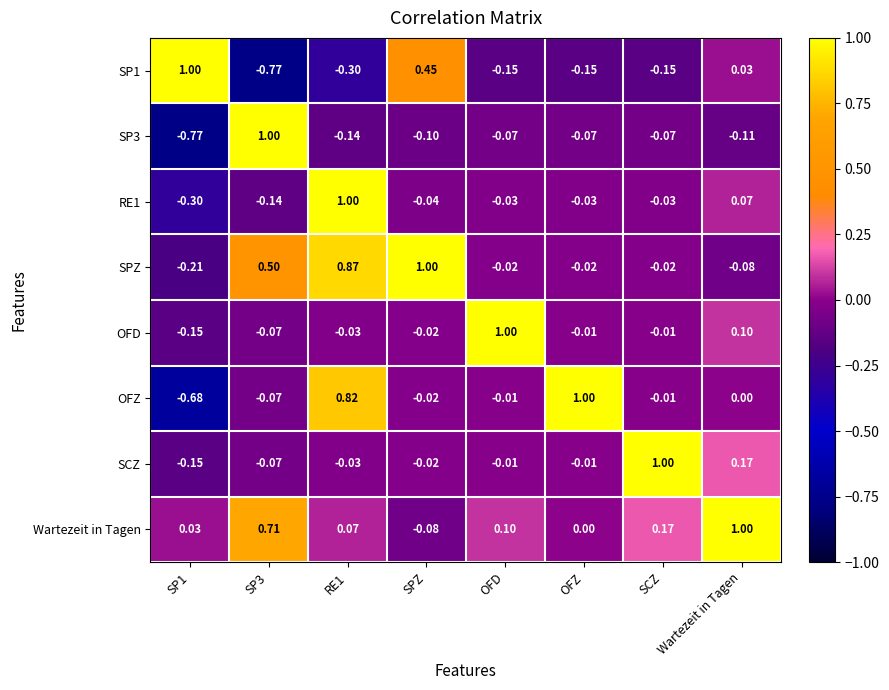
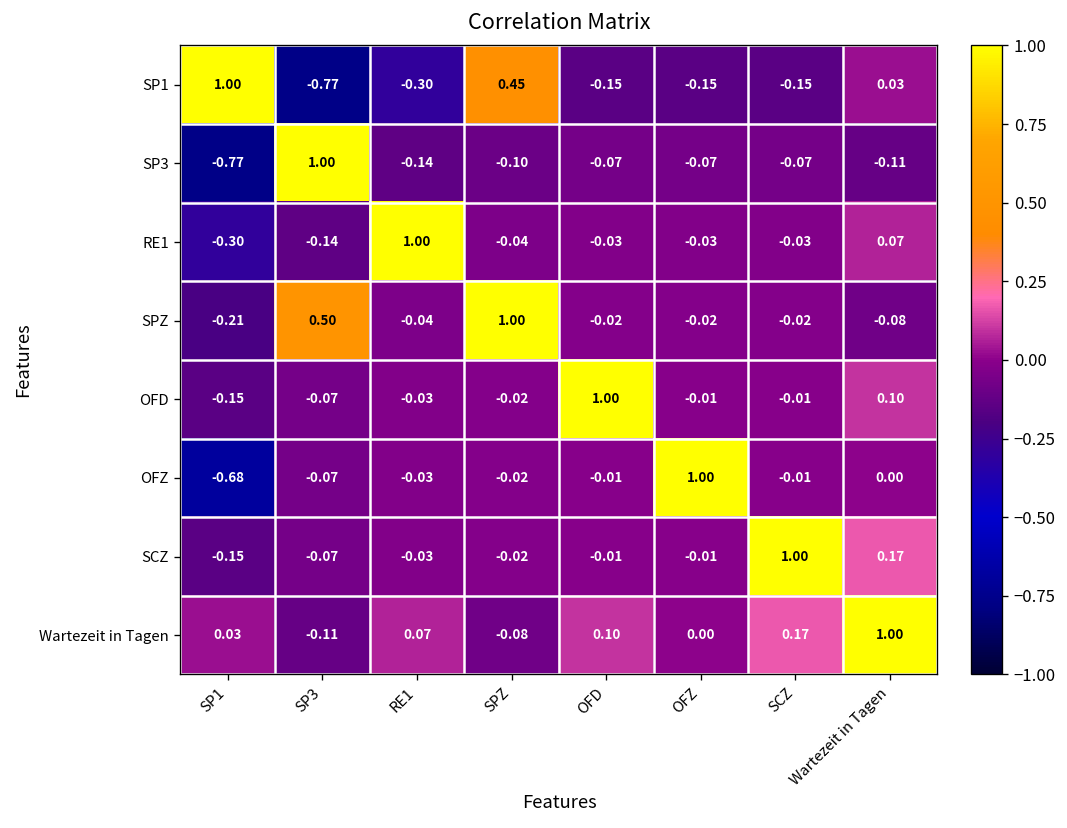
SPZ, RE1: 0.87 -> -0.04
OFZ, RE1: 0.82 -> -0.03
Wartezeit in Tagen, SP3: 0.71 -> -0.11
